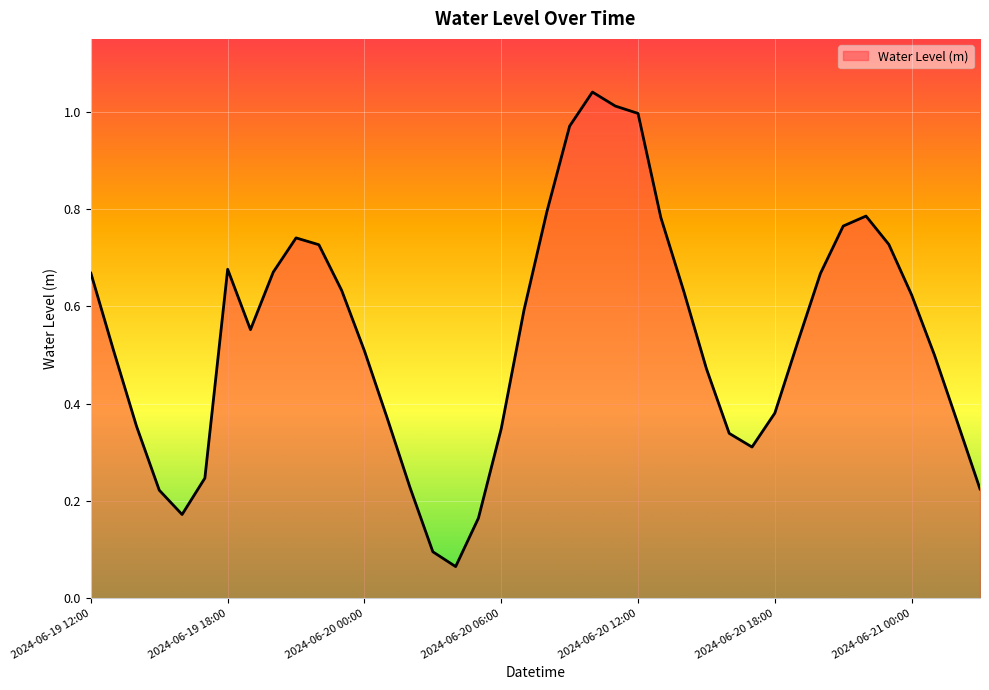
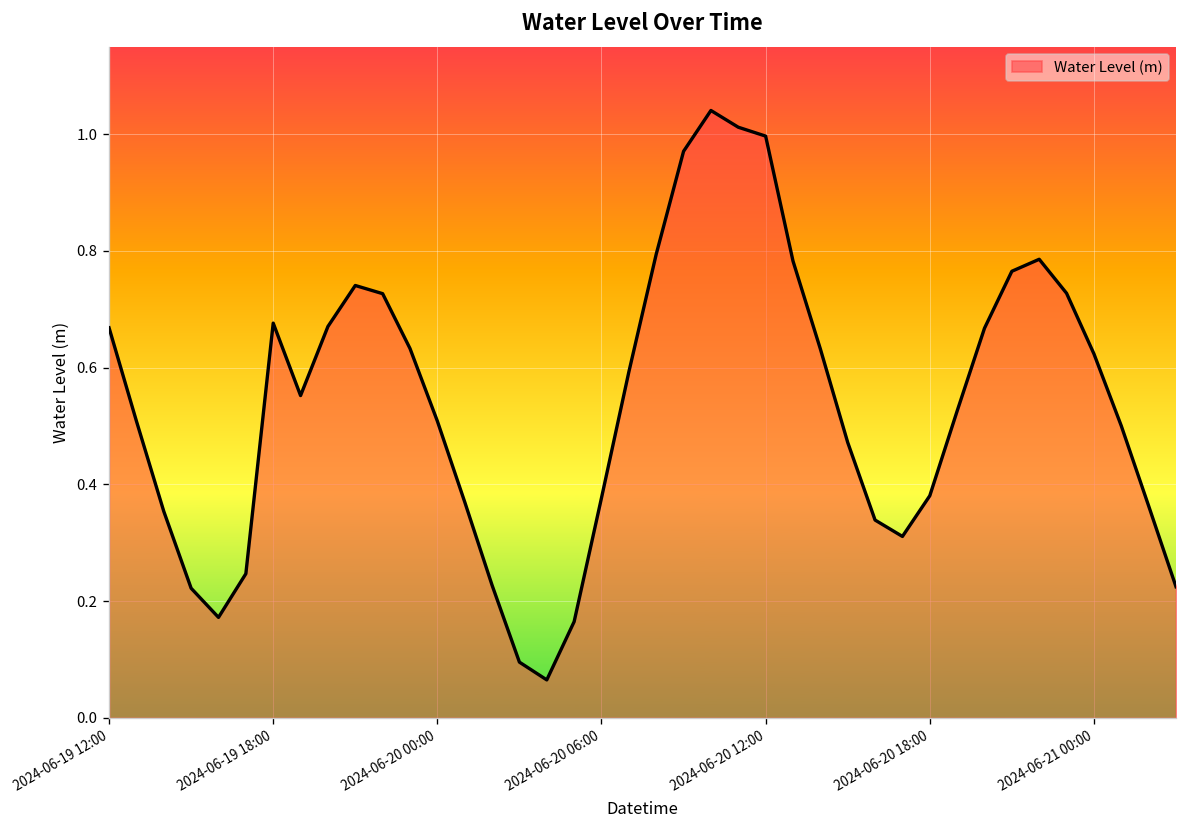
2024-06-20 06:00: 0.35 -> 0.38
